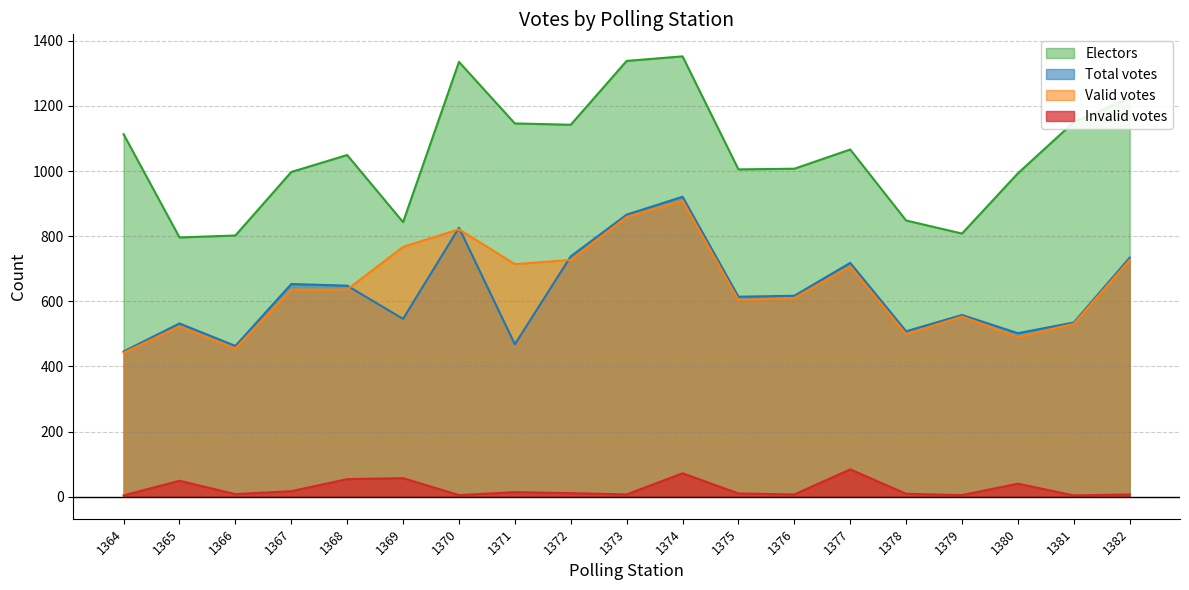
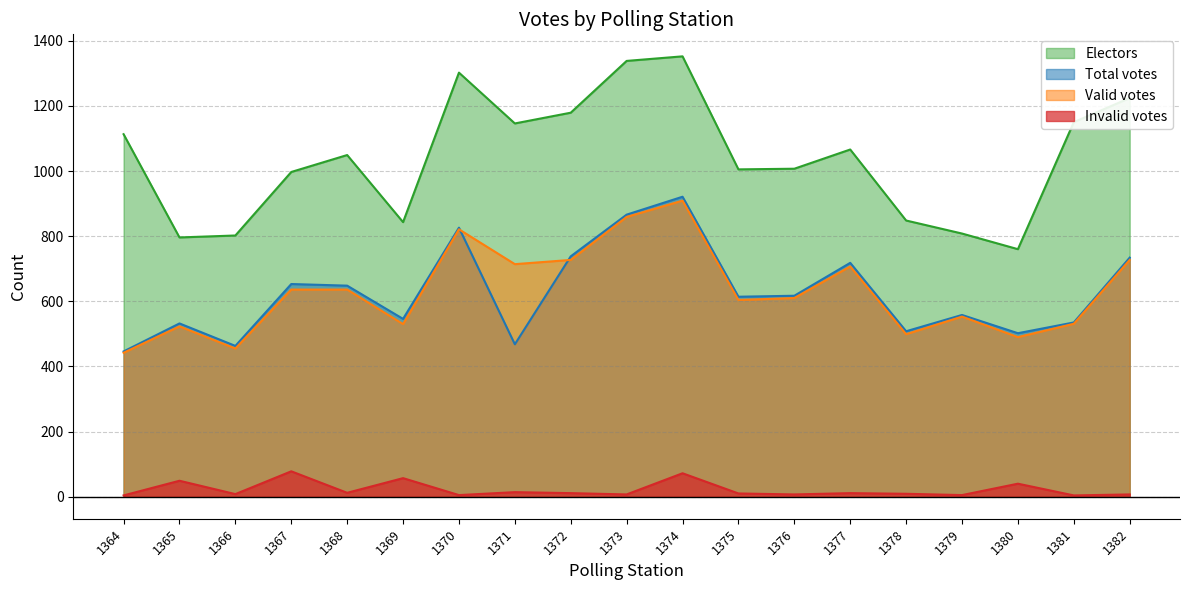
Invalid votes, 1367: 20 -> 80
Invalid votes, 1368: 50 -> 10
Valid votes, 1369: 770 -> 530
Electors, 1370: 1340 -> 1300
Electors, 1372: 1140 -> 1180
Invalid votes, 1377: 80 -> 10
Electors, 1380: 990 -> 760
